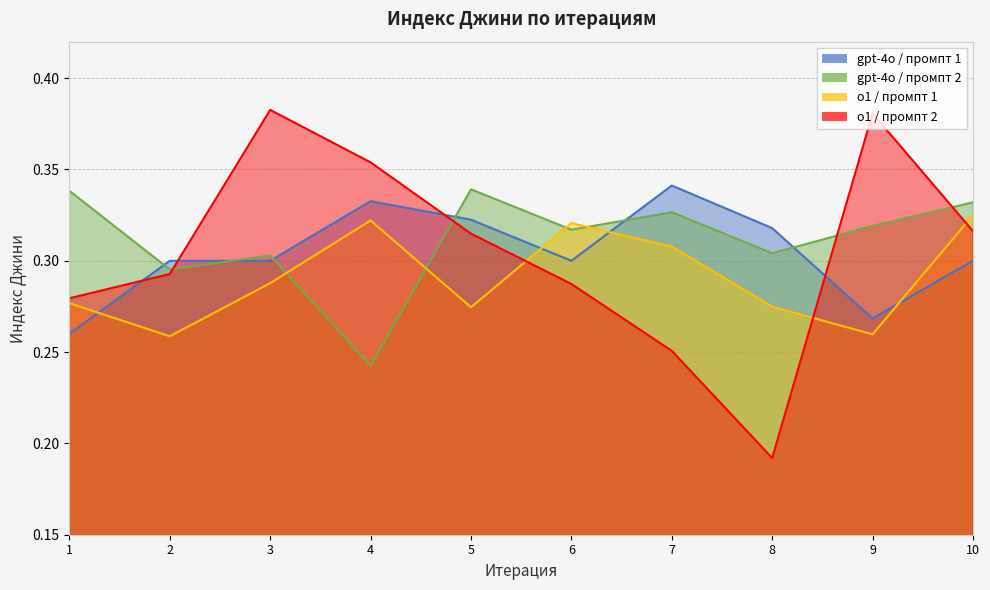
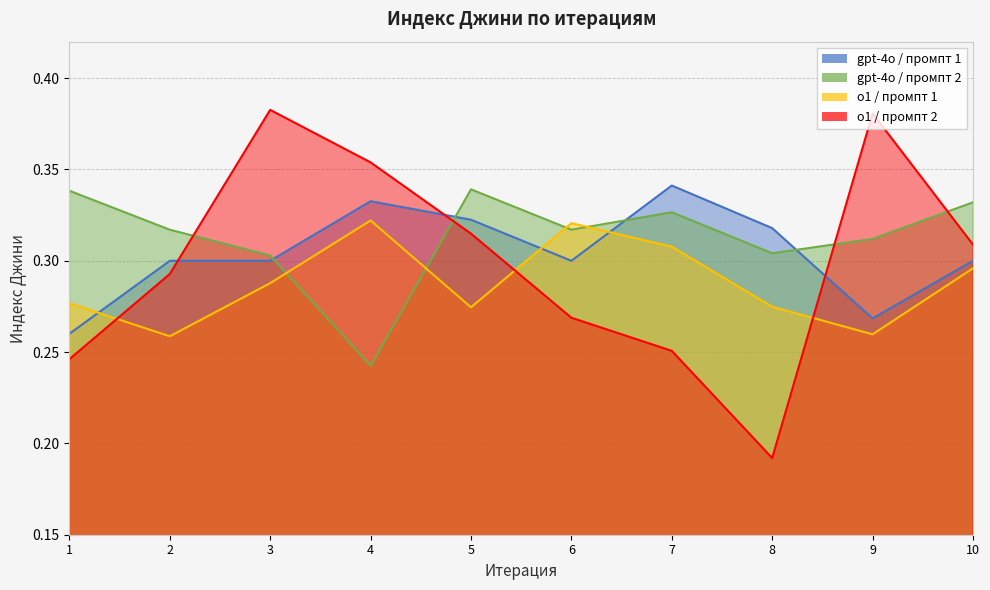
o1 / промпт 2, 1: 0.279 -> 0.246
gpt-4o / промпт 2, 2: 0.295 -> 0.317
o1 / промпт 2, 6: 0.287 -> 0.269
gpt-4o / промпт 2, 9: 0.319 -> 0.312
o1 / промпт 1, 10: 0.325 -> 0.296
o1 / промпт 2, 10: 0.316 -> 0.309
